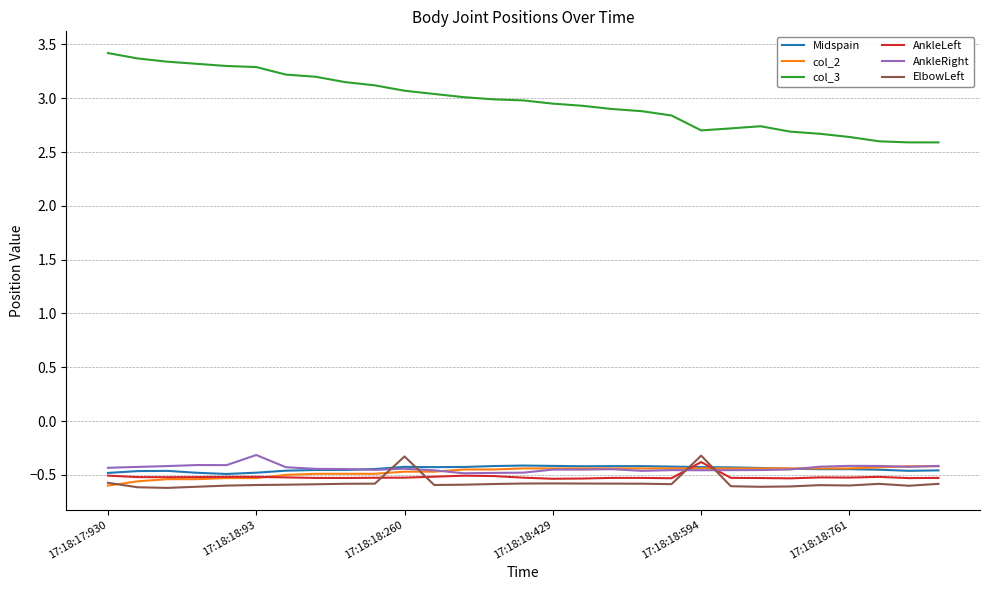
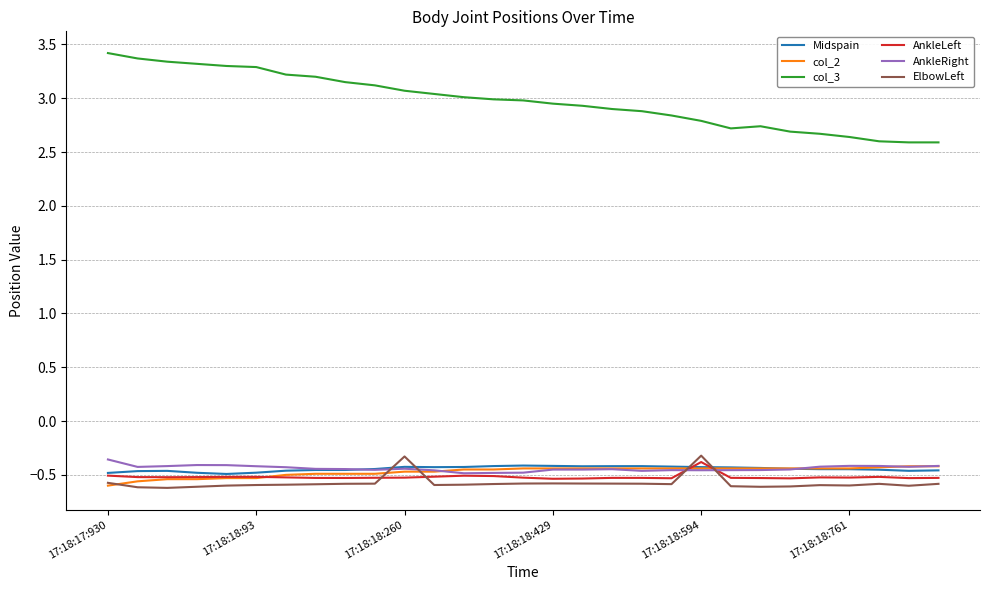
AnkleRight, 17:18:17:930: -0.43 -> -0.36
AnkleRight, 17:18:18:93: -0.32 -> -0.42
col_3, 17:18:18:594: 2.70 -> 2.79
